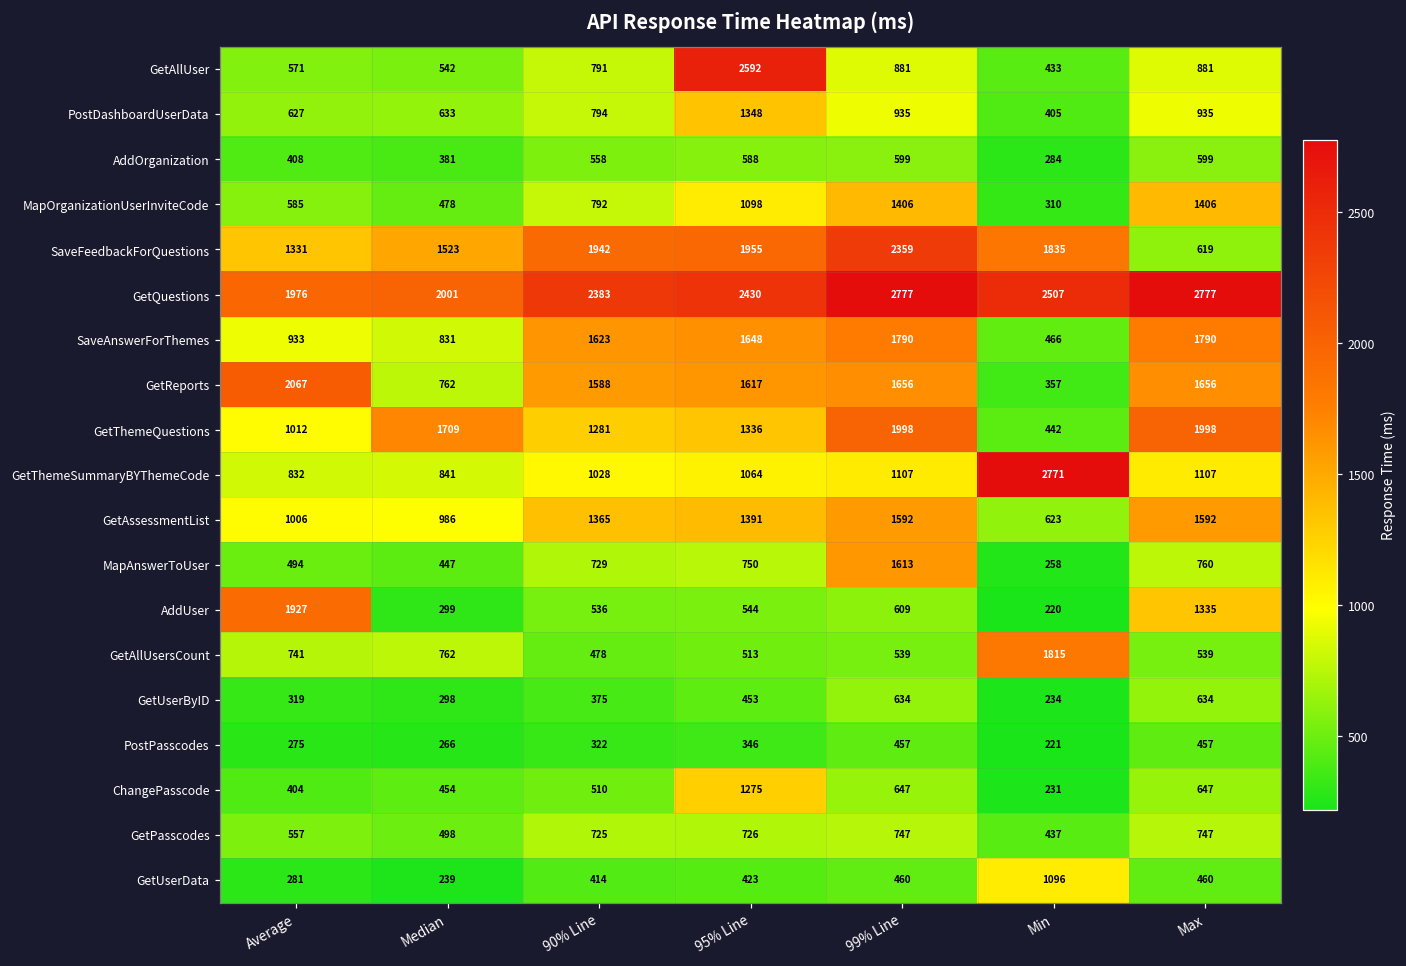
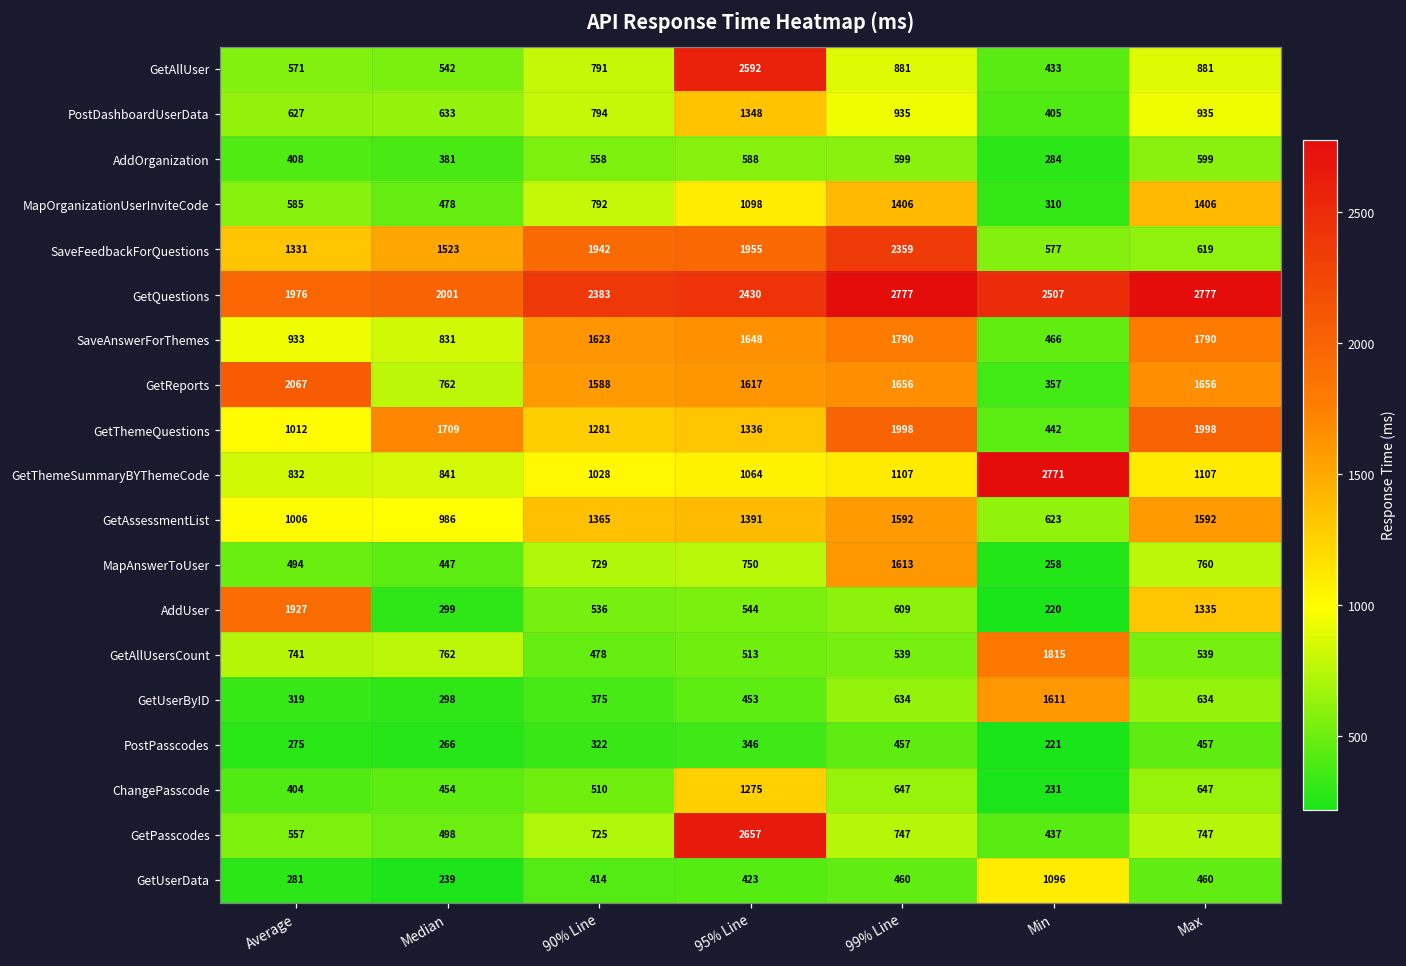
SaveFeedbackForQuestions, Min: 1835 -> 577
GetUserByID, Min: 234 -> 1611
GetPasscodes, 95% Line: 726 -> 2657
